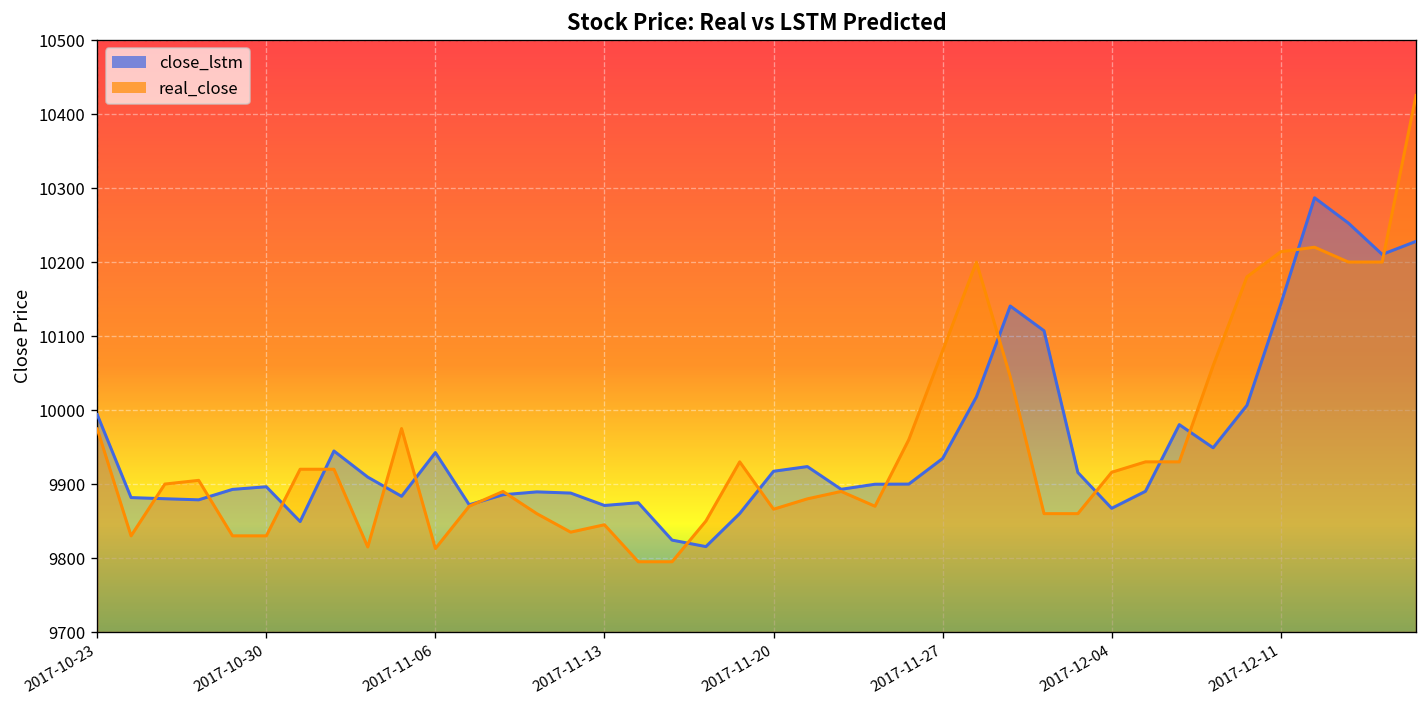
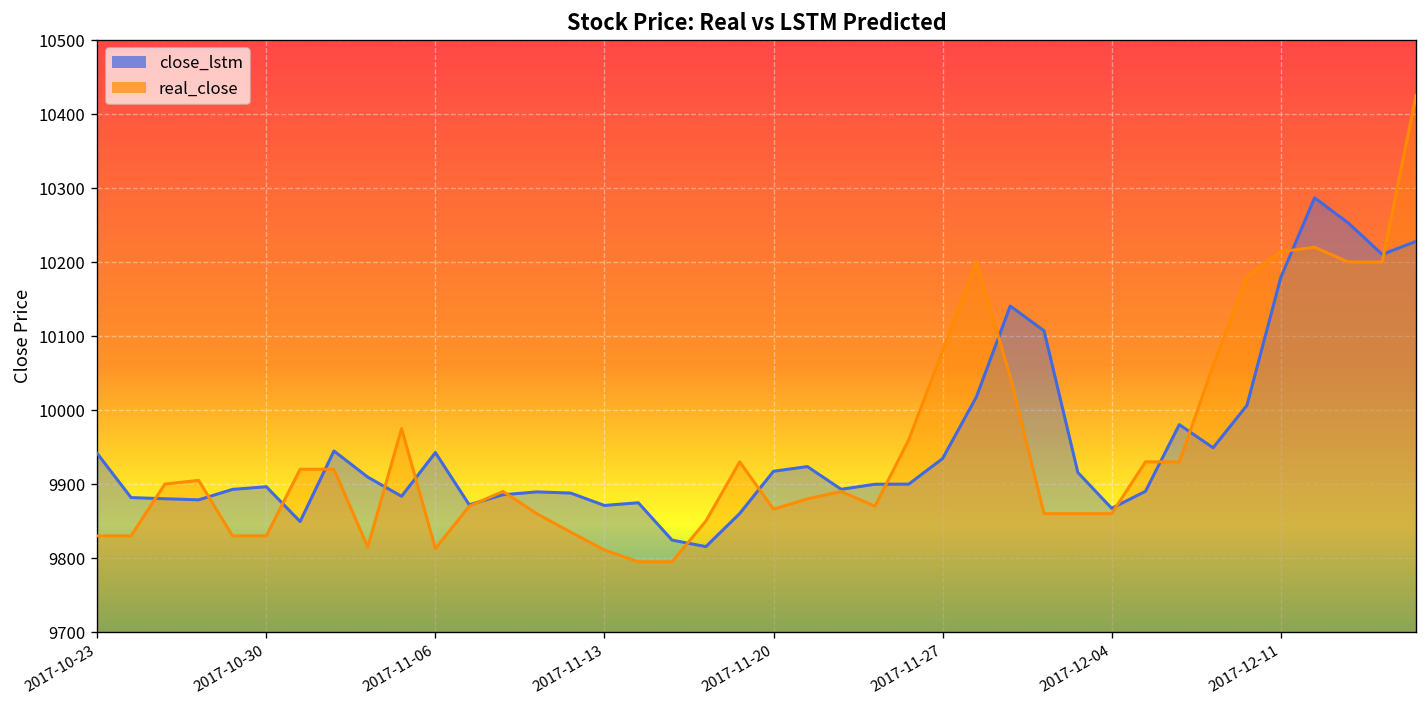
close_lstm, 2017-10-23: 9990 -> 9940
real_close, 2017-10-23: 9970 -> 9830
real_close, 2017-11-13: 9850 -> 9810
real_close, 2017-12-04: 9920 -> 9860
close_lstm, 2017-12-11: 10140 -> 10180
